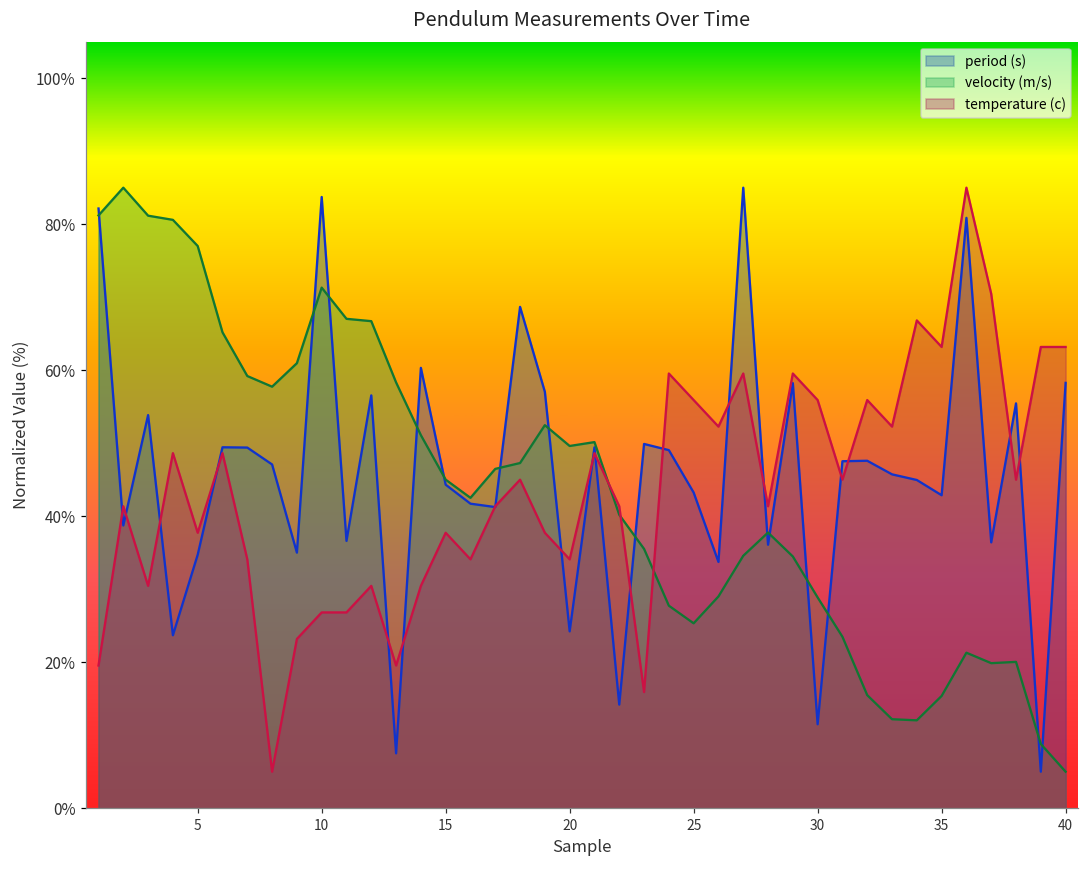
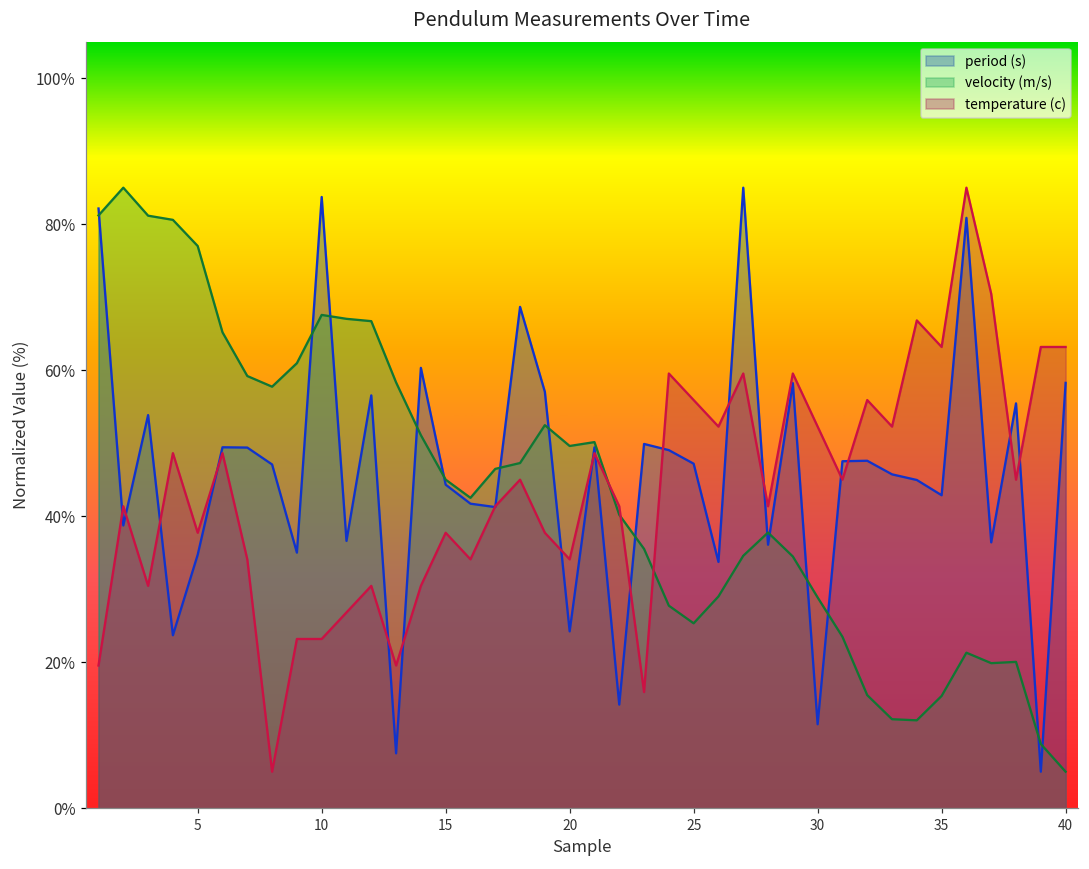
velocity (m/s), 10: 71% -> 68%
temperature (c), 10: 27% -> 23%
period (s), 25: 43% -> 47%
temperature (c), 30: 56% -> 52%
